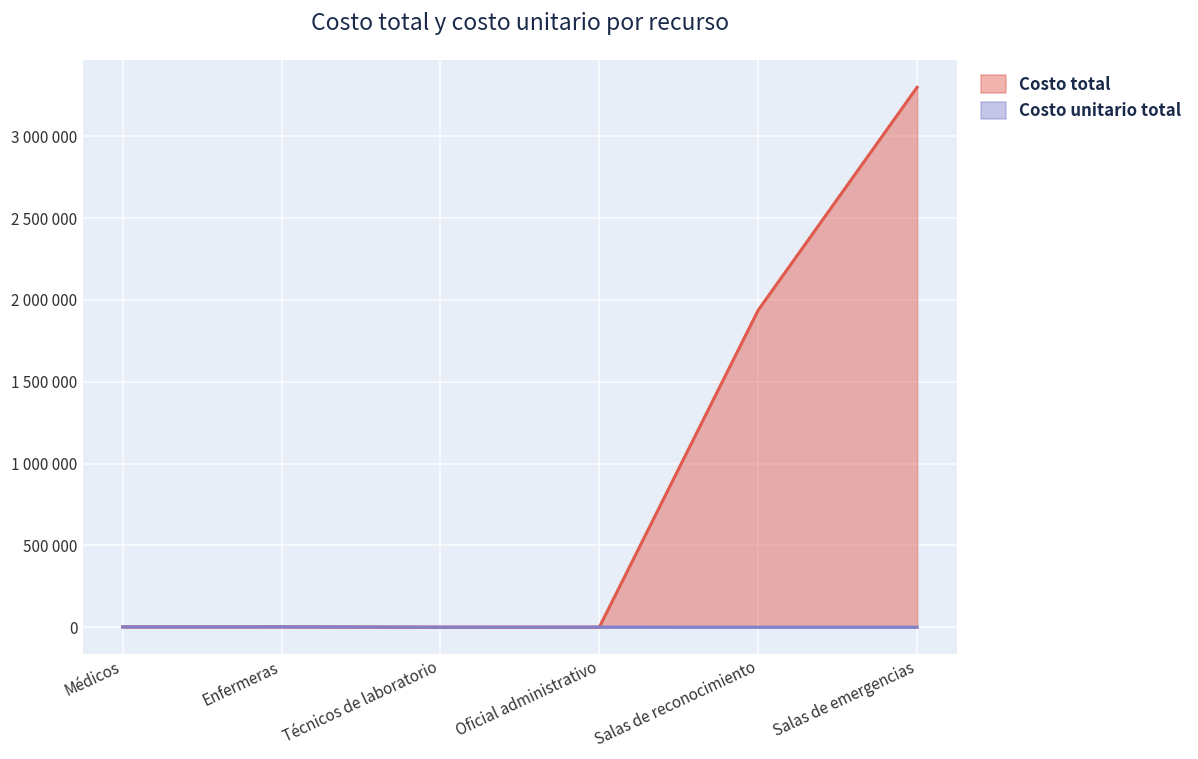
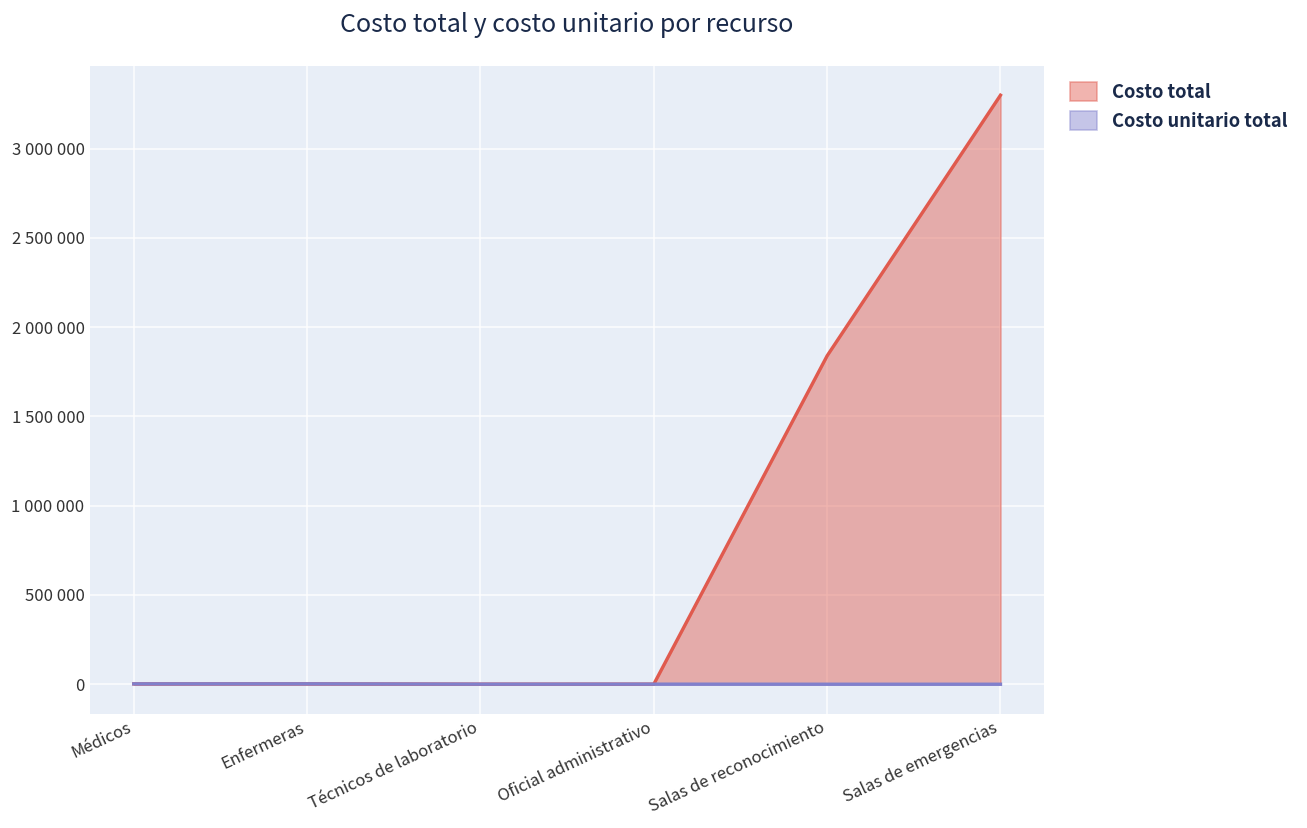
Costo total, Salas de reconocimiento: 1940000 -> 1840000
